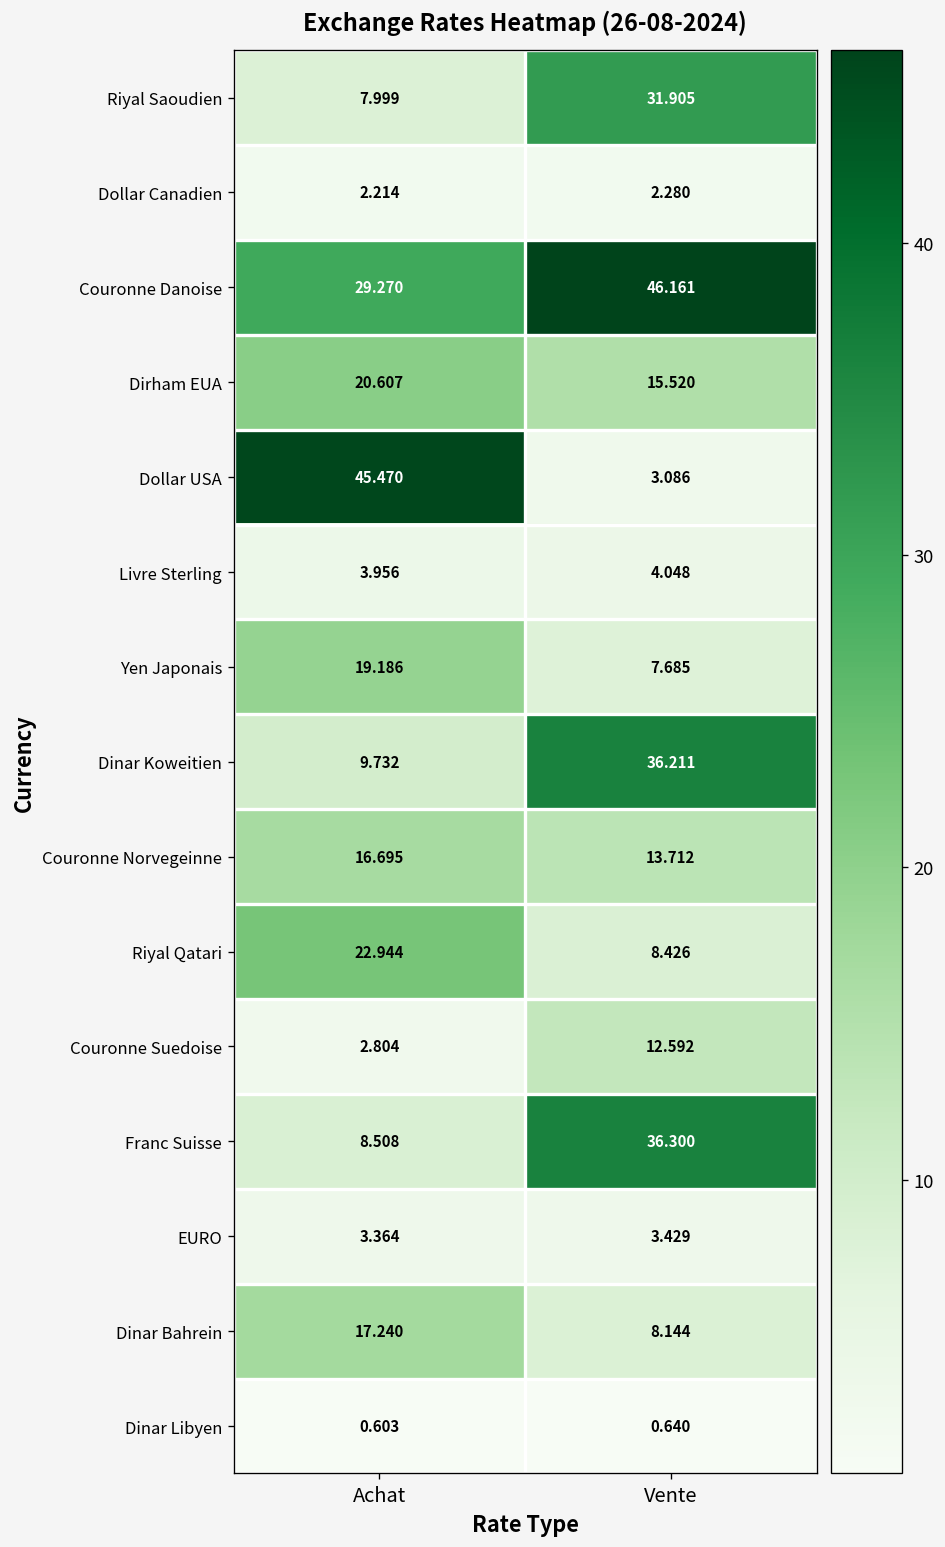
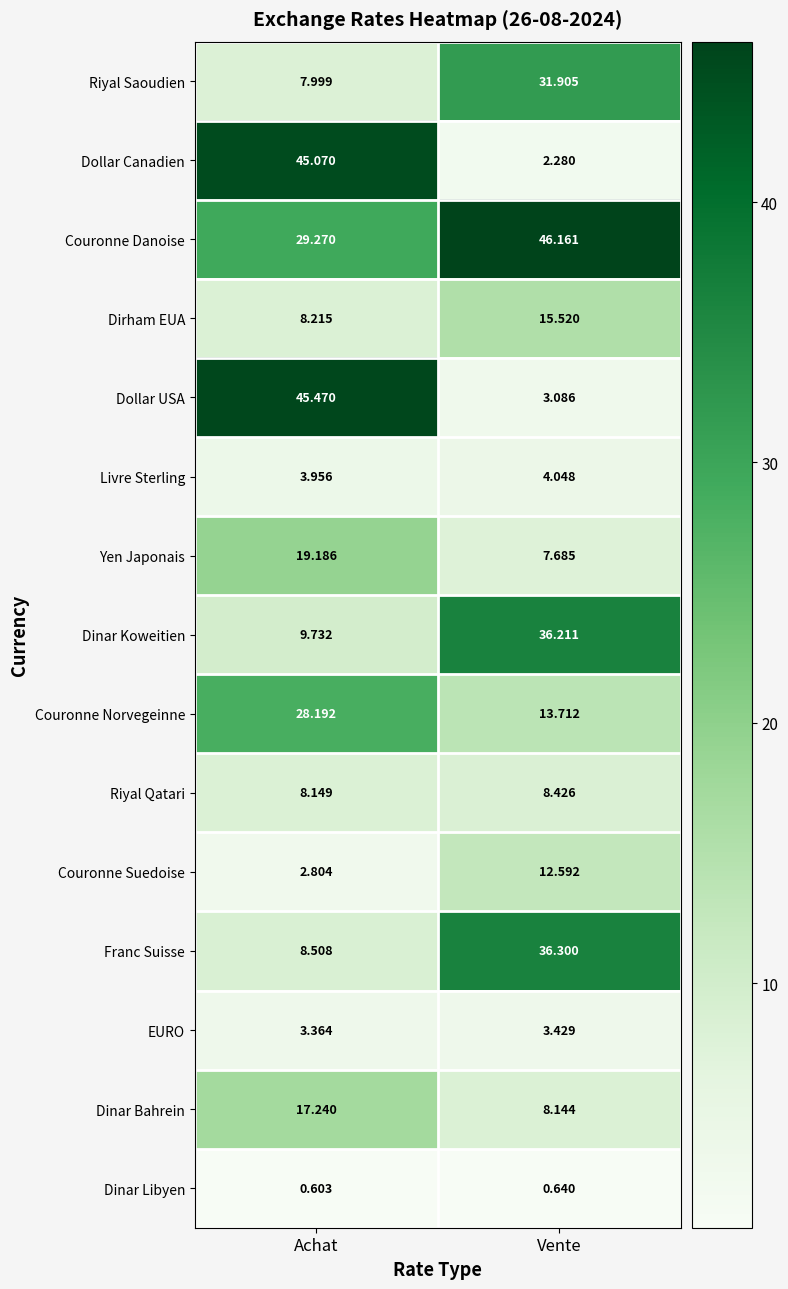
Dollar Canadien, Achat: 2.214 -> 45.070
Dirham EUA, Achat: 20.607 -> 8.215
Couronne Norvegeinne, Achat: 16.695 -> 28.192
Riyal Qatari, Achat: 22.944 -> 8.149
